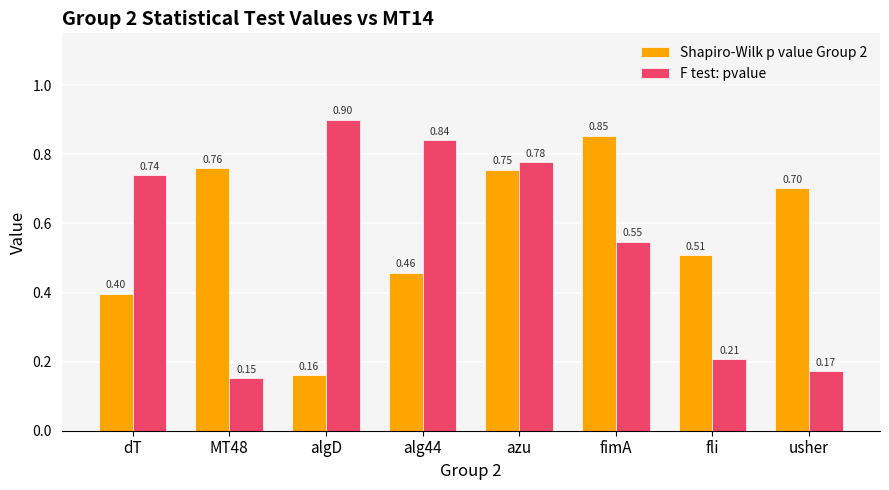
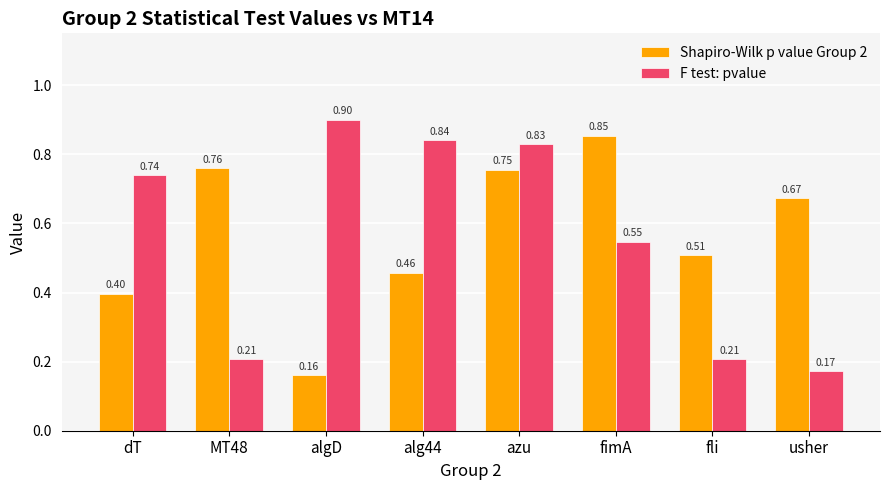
F test: pvalue, MT48: 0.15 -> 0.21
F test: pvalue, azu: 0.78 -> 0.83
Shapiro-Wilk p value Group 2, usher: 0.70 -> 0.67
